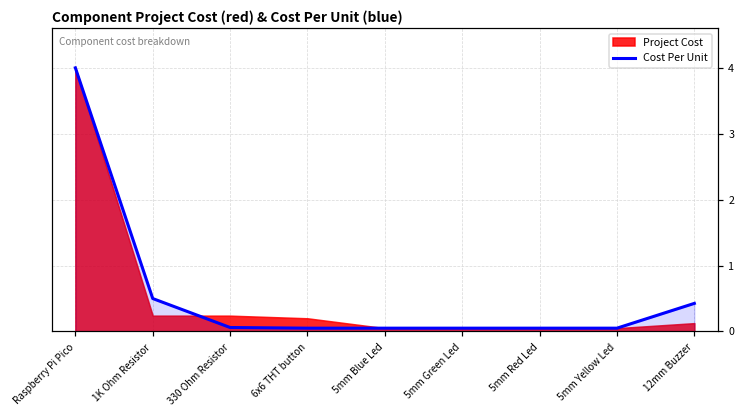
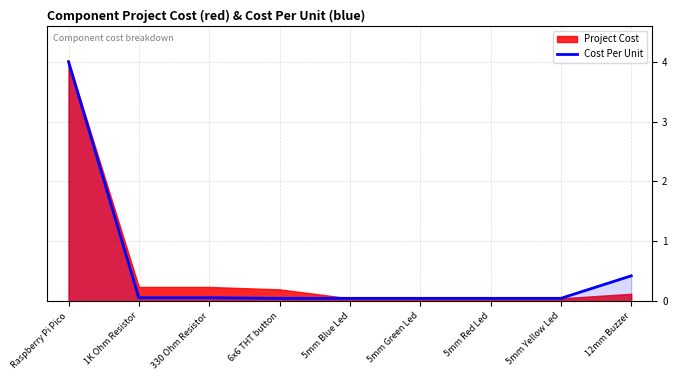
Cost Per Unit, 1K Ohm Resistor: 0.5 -> 0.1
